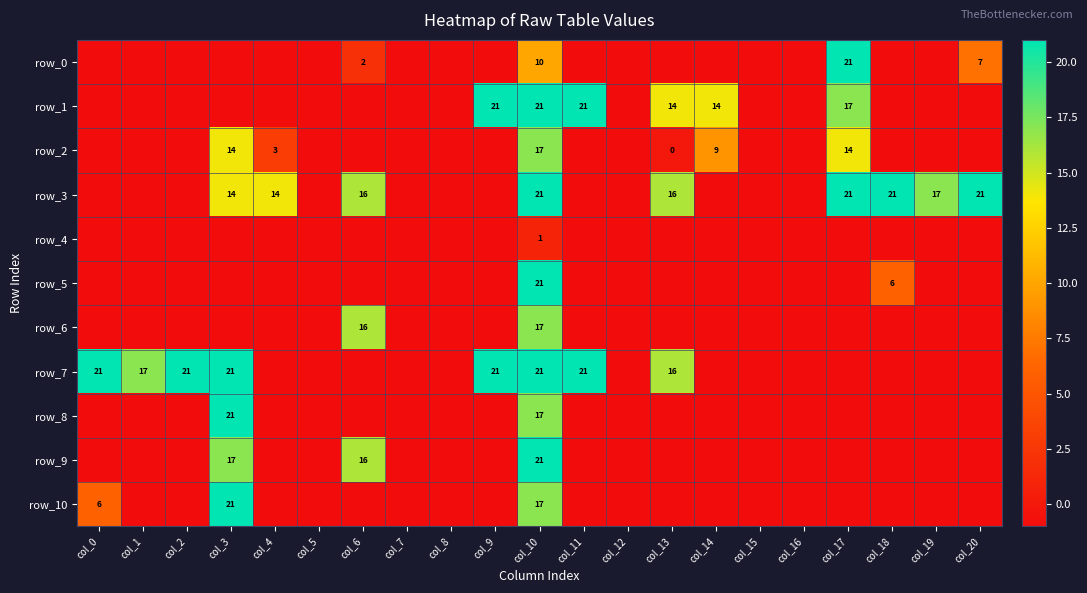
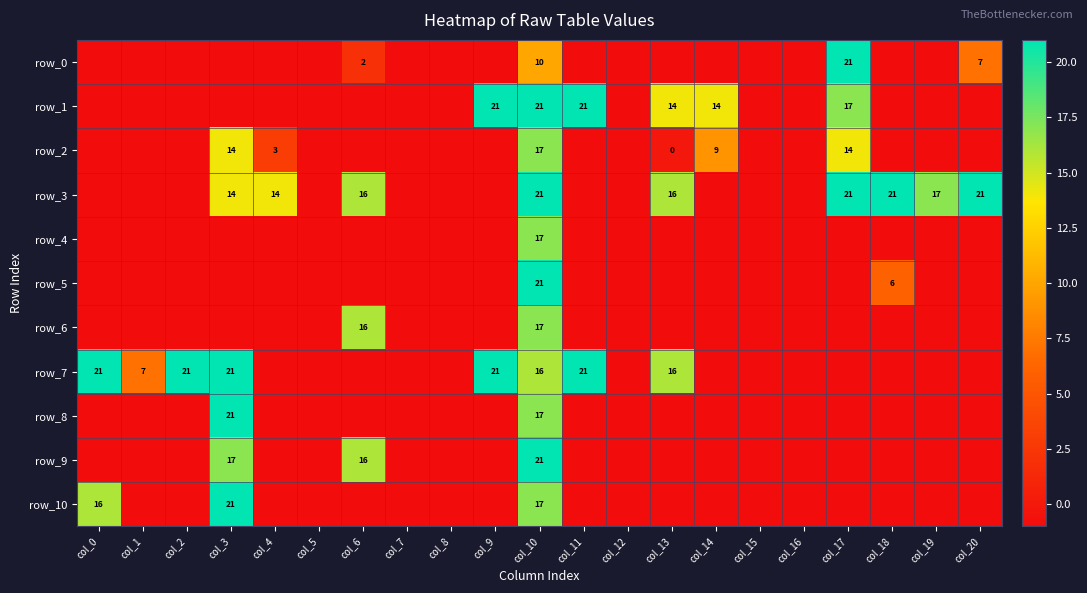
row_4, col_10: 1 -> 17
row_7, col_1: 17 -> 7
row_7, col_10: 21 -> 16
row_10, col_0: 6 -> 16
